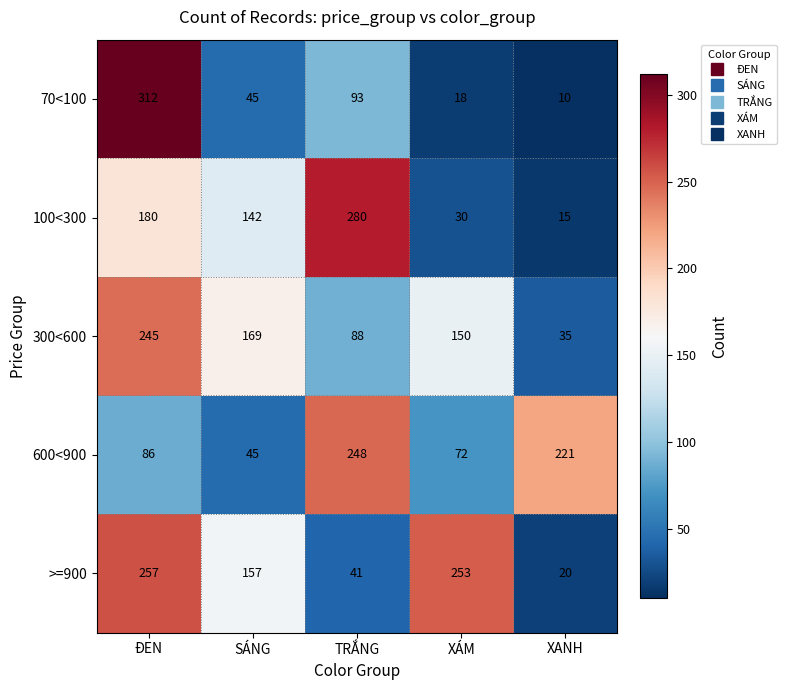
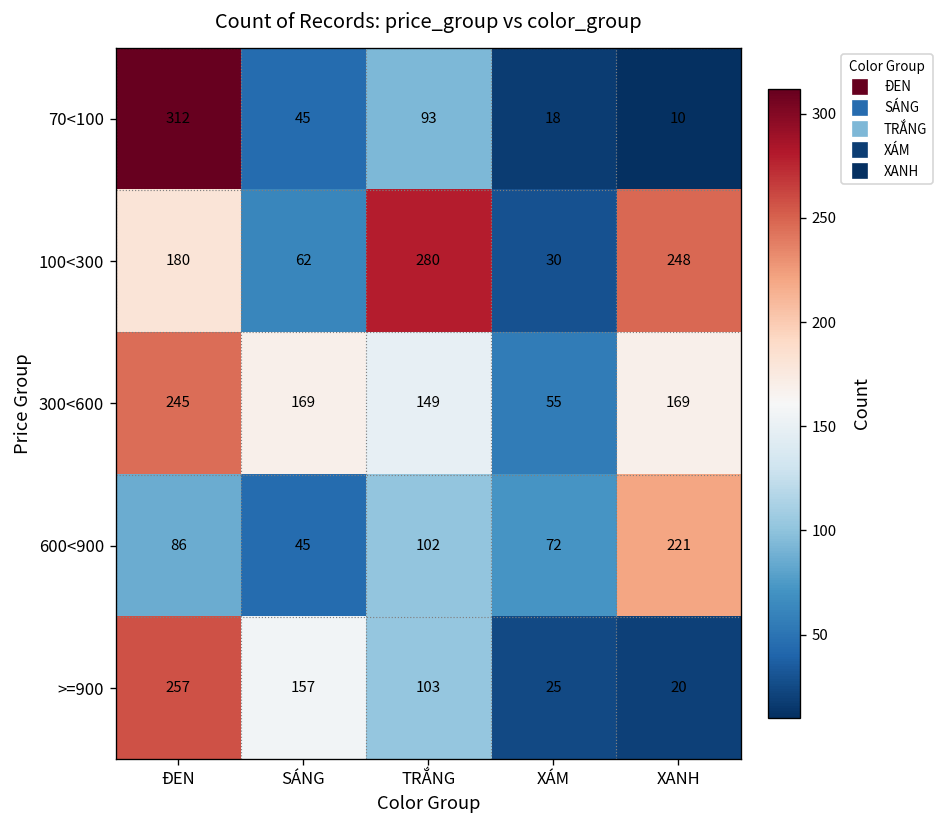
100<300, SÁNG: 142 -> 62
100<300, XANH: 15 -> 248
300<600, TRẮNG: 88 -> 149
300<600, XÁM: 150 -> 55
300<600, XANH: 35 -> 169
600<900, TRẮNG: 248 -> 102
>=900, TRẮNG: 41 -> 103
>=900, XÁM: 253 -> 25
